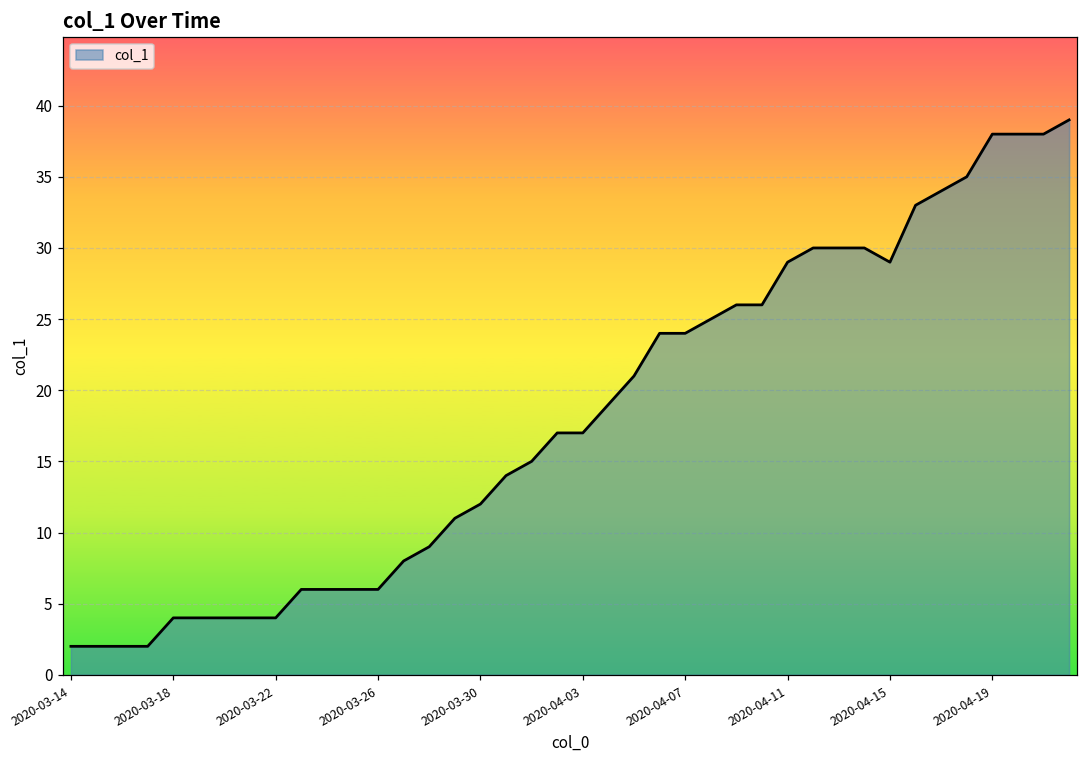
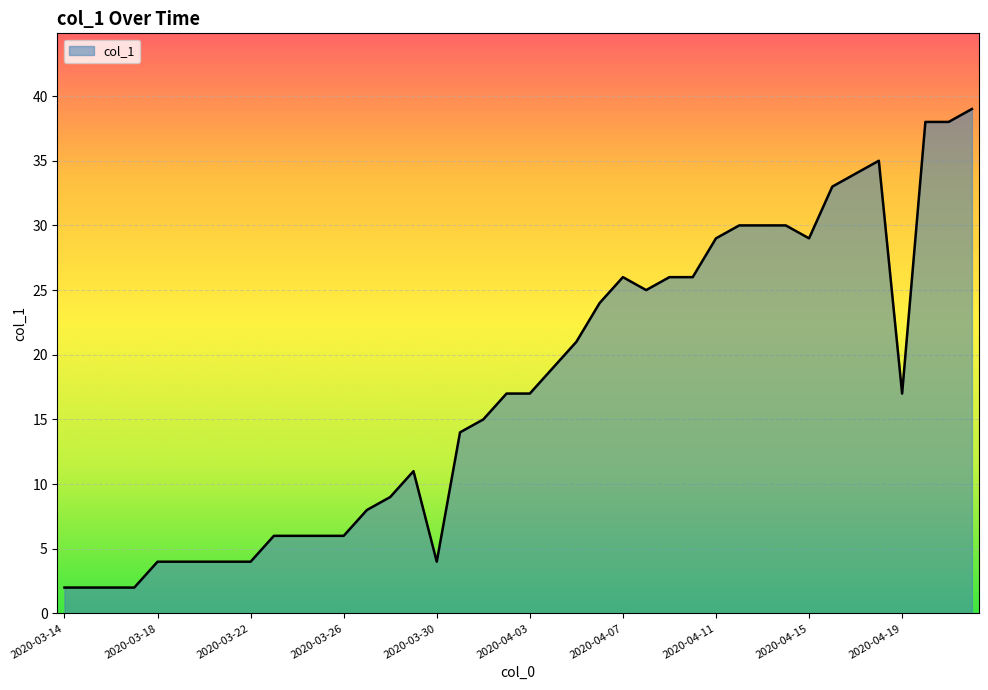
2020-03-30: 12 -> 4
2020-04-07: 24 -> 26
2020-04-19: 38 -> 17
